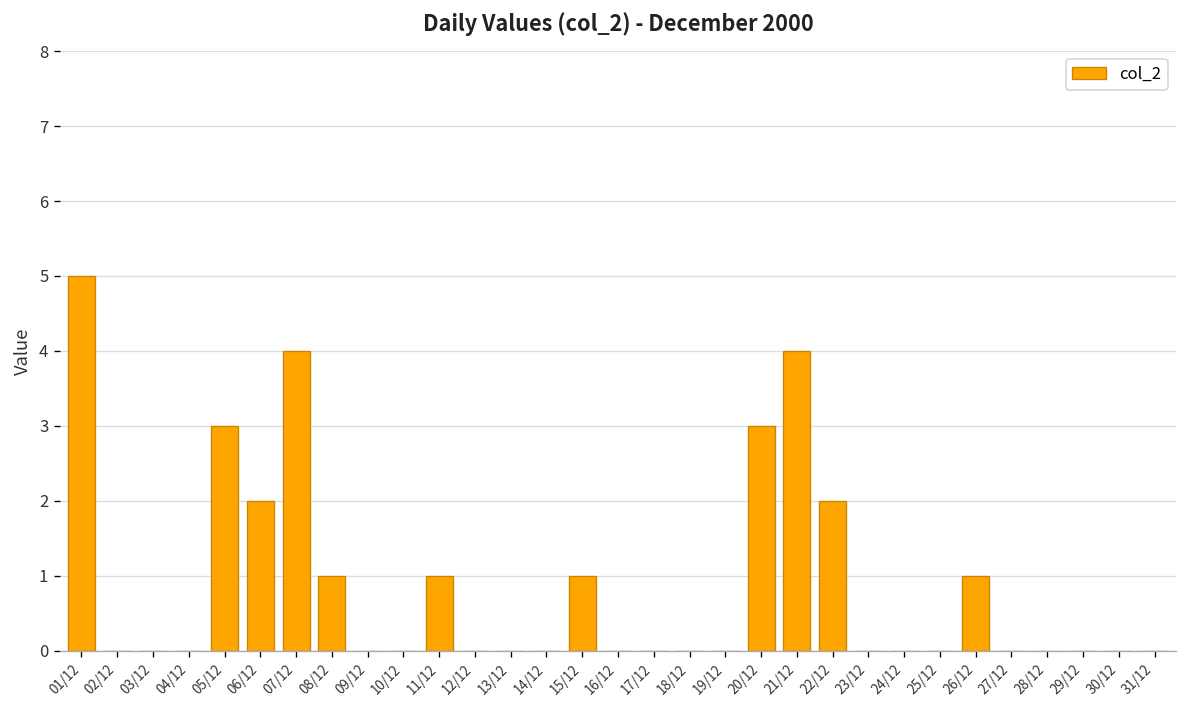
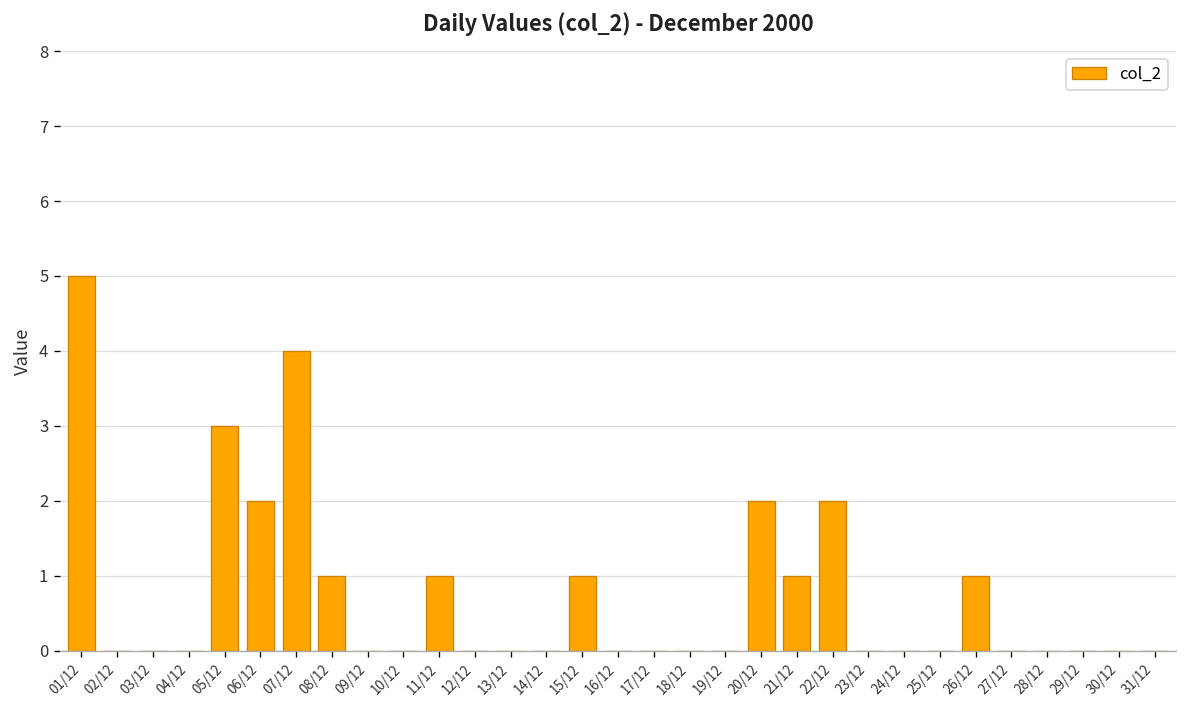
20/12: 3 -> 2
21/12: 4 -> 1
